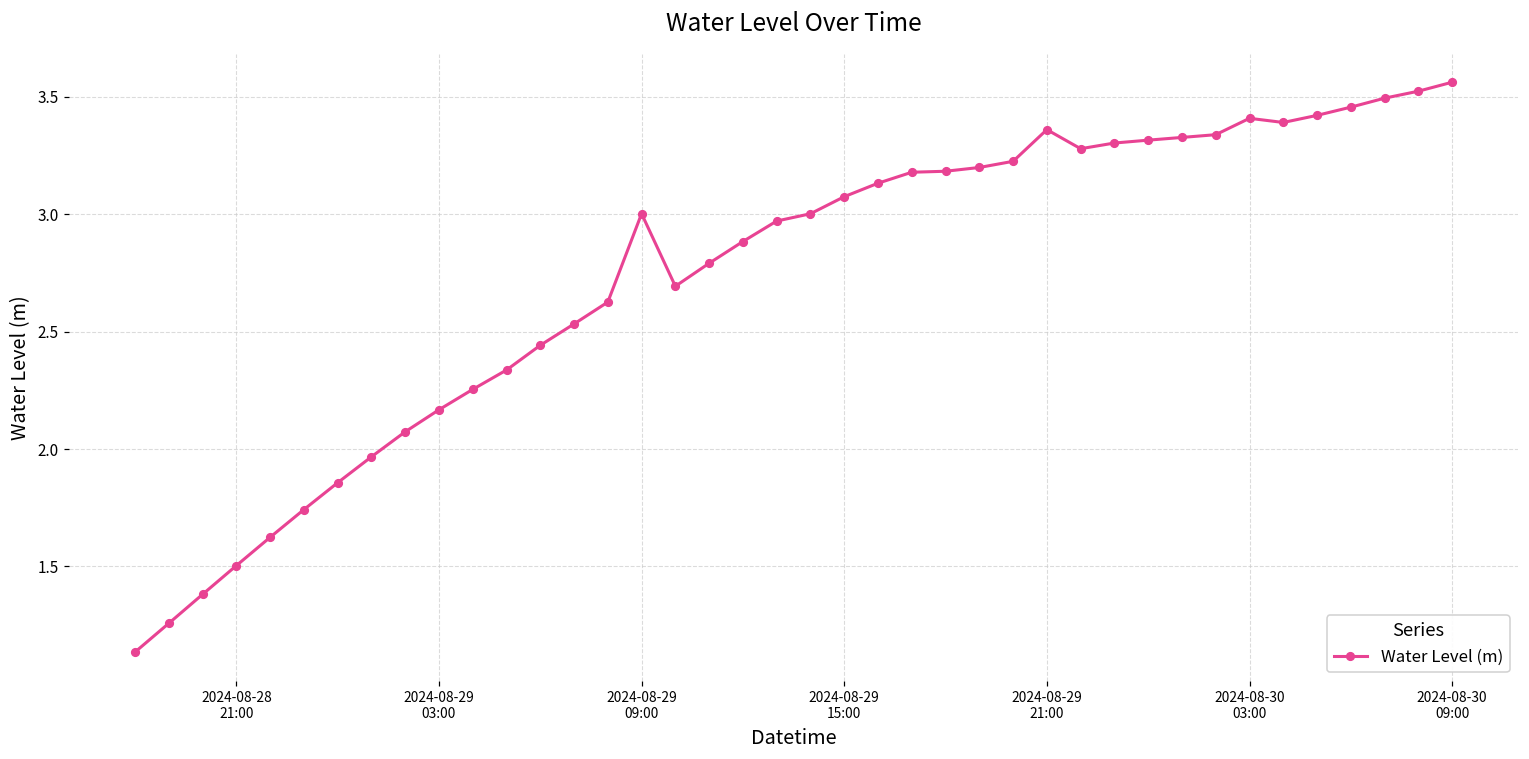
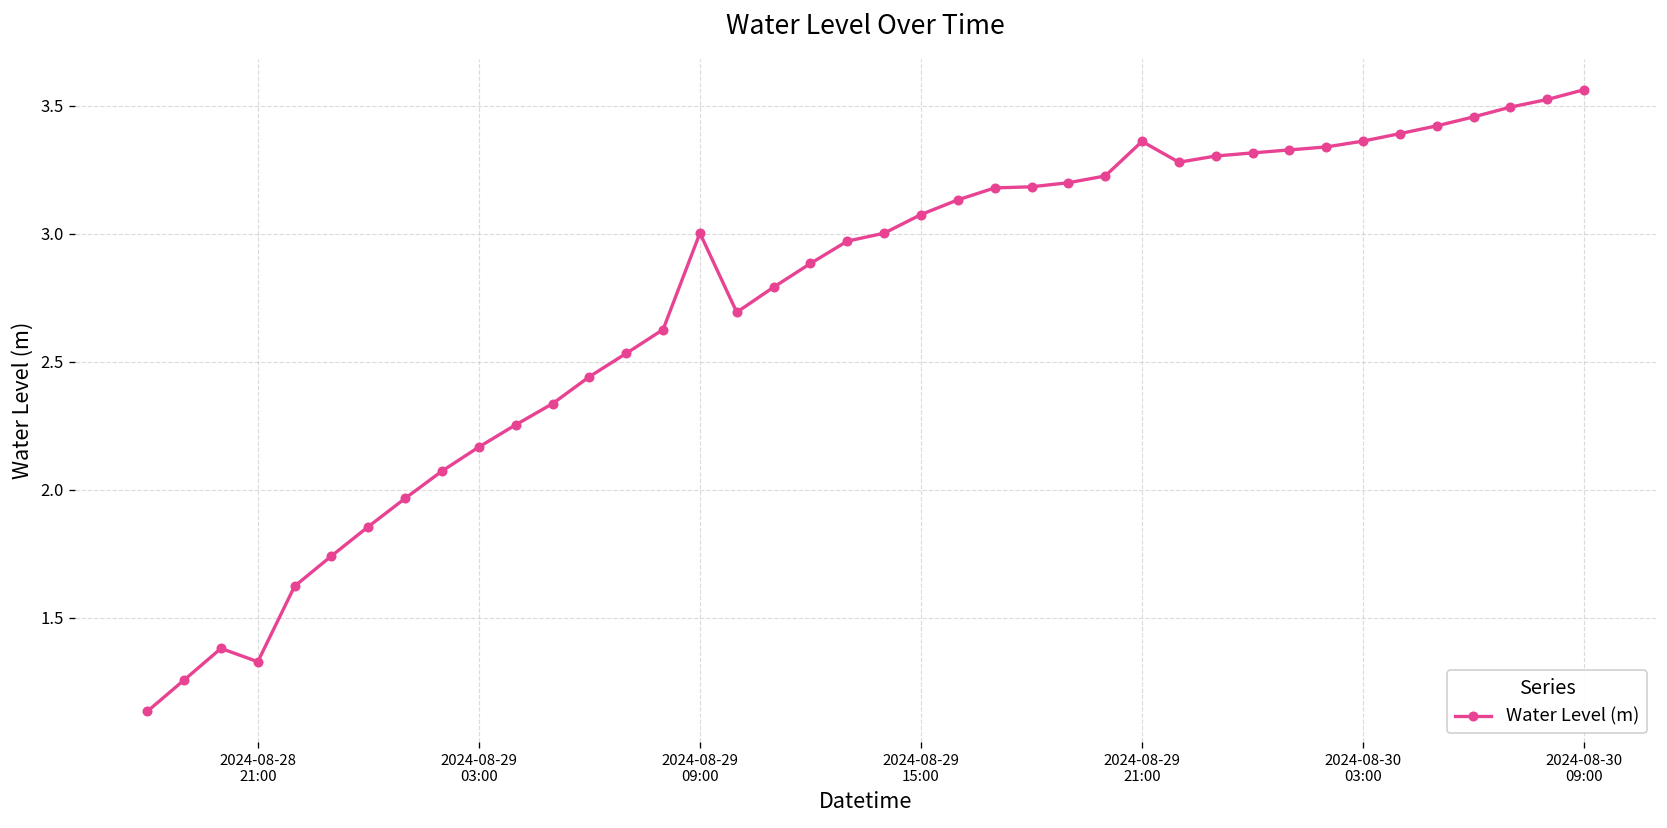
2024-08-28 21:00: 1.50 -> 1.33
2024-08-30 03:00: 3.41 -> 3.36
